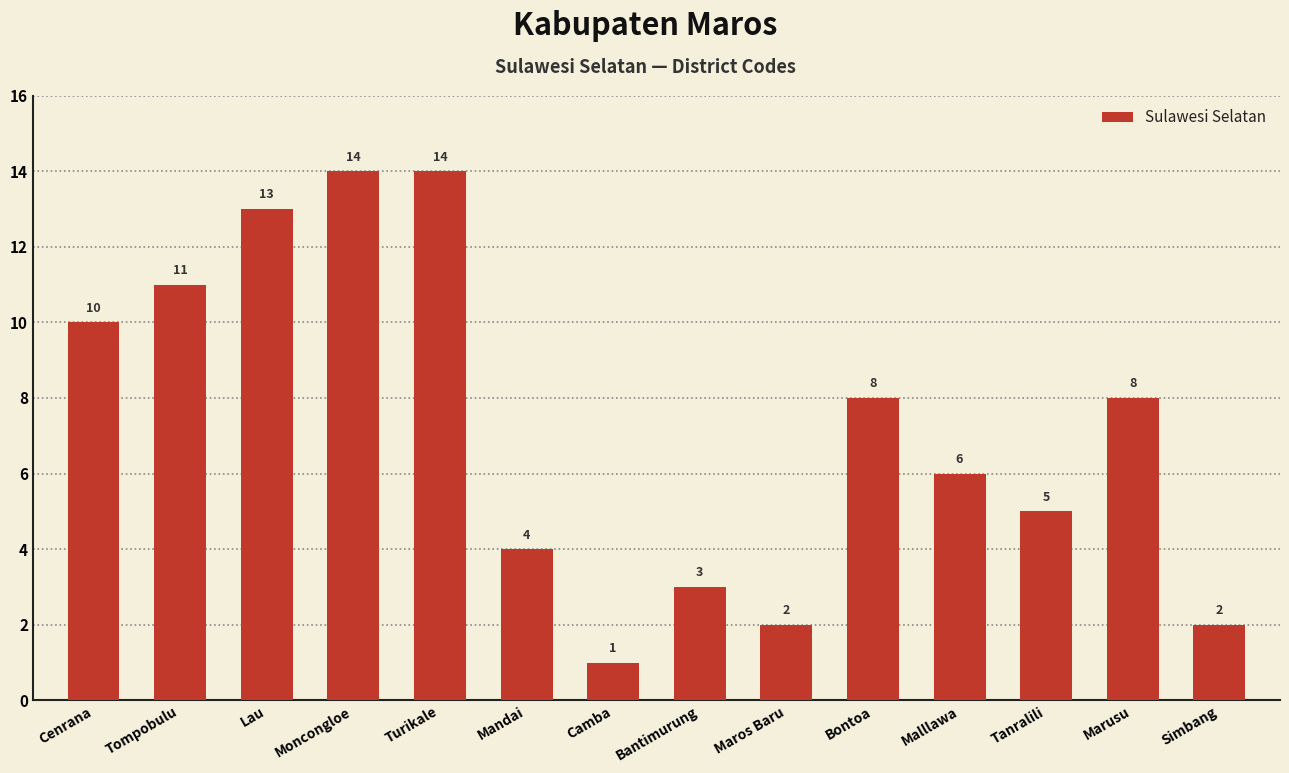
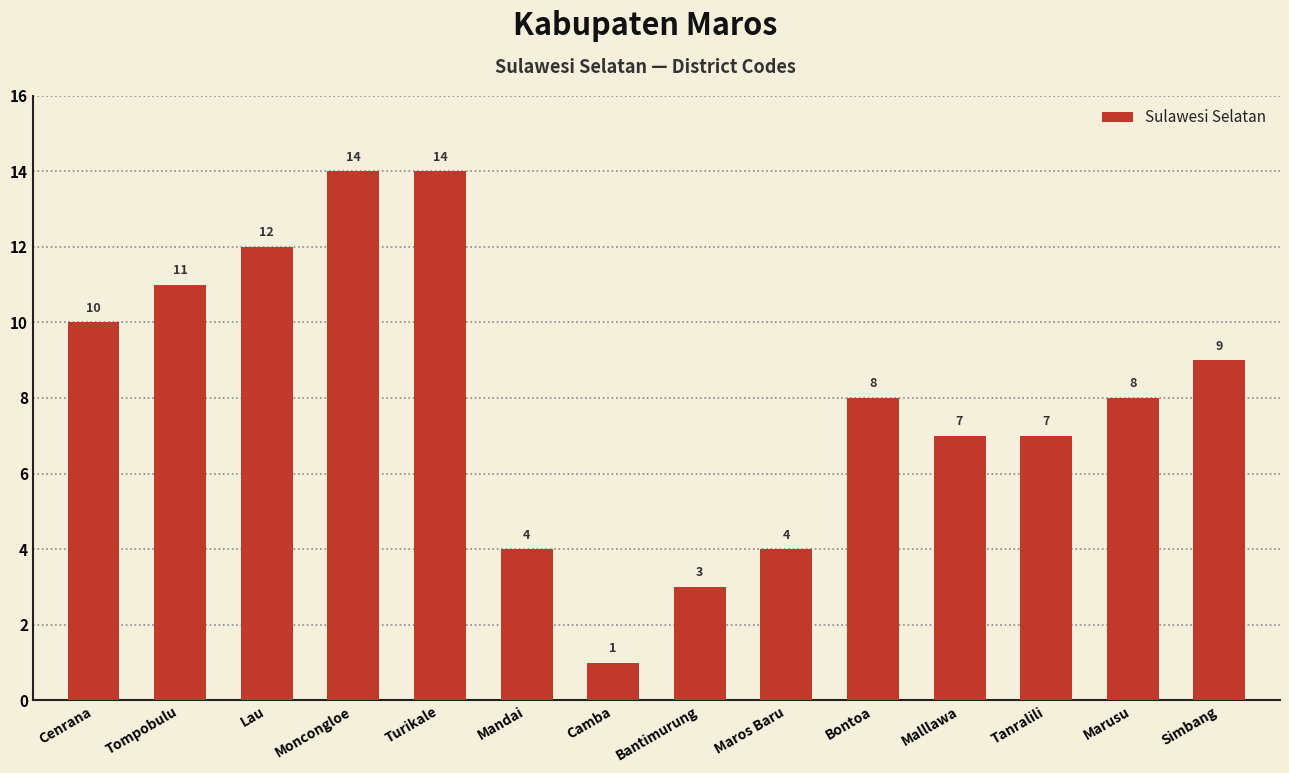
Lau: 13 -> 12
Maros Baru: 2 -> 4
Malllawa: 6 -> 7
Tanralili: 5 -> 7
Simbang: 2 -> 9
